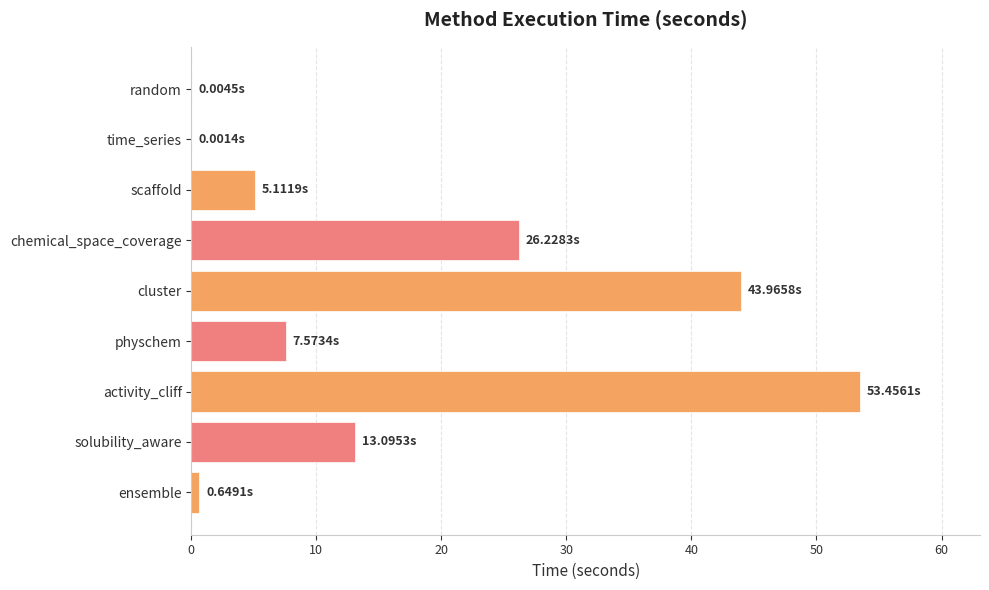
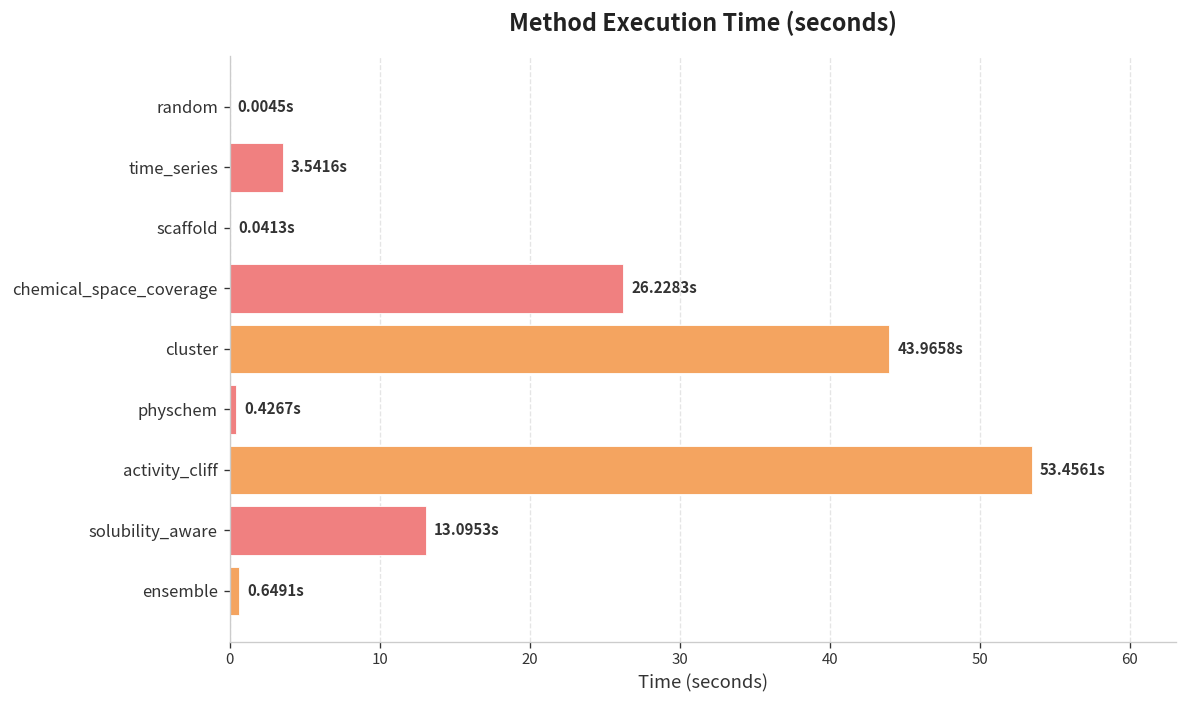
time_series: 0.0014s -> 3.5416s
scaffold: 5.1119s -> 0.0413s
physchem: 7.5734s -> 0.4267s
